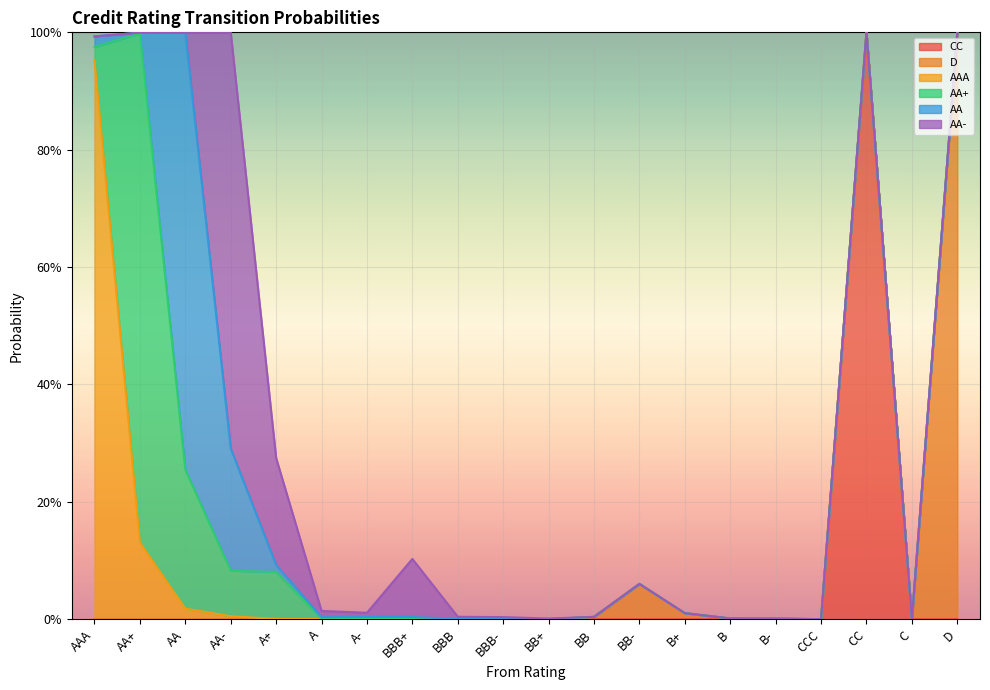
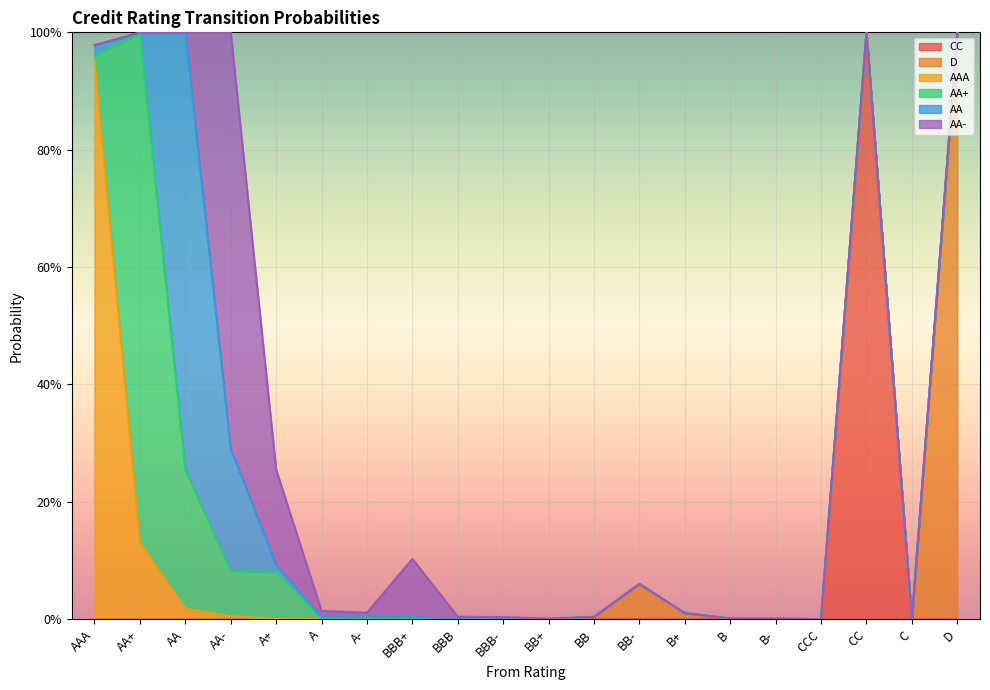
AA+, AAA: 2% -> 1%
AA-, A+: 18% -> 16%
